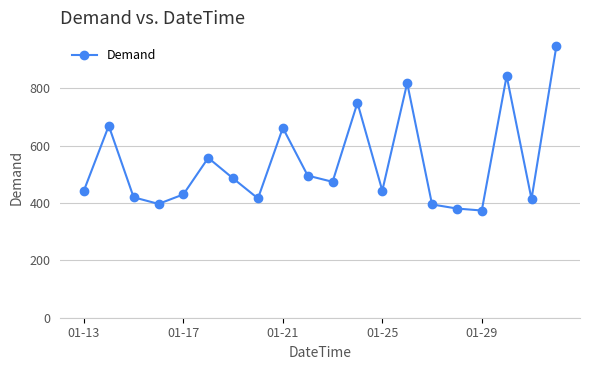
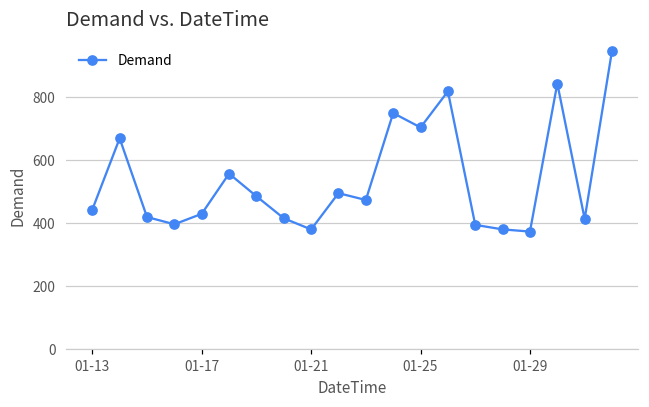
01-21: 660 -> 380
01-25: 440 -> 700
